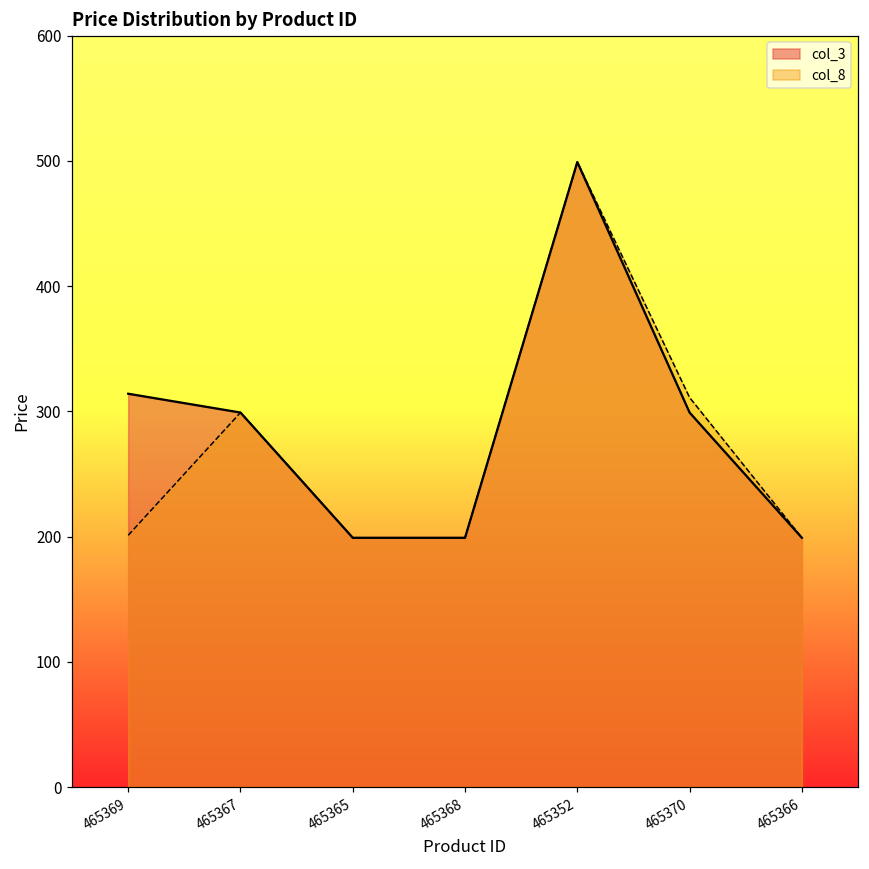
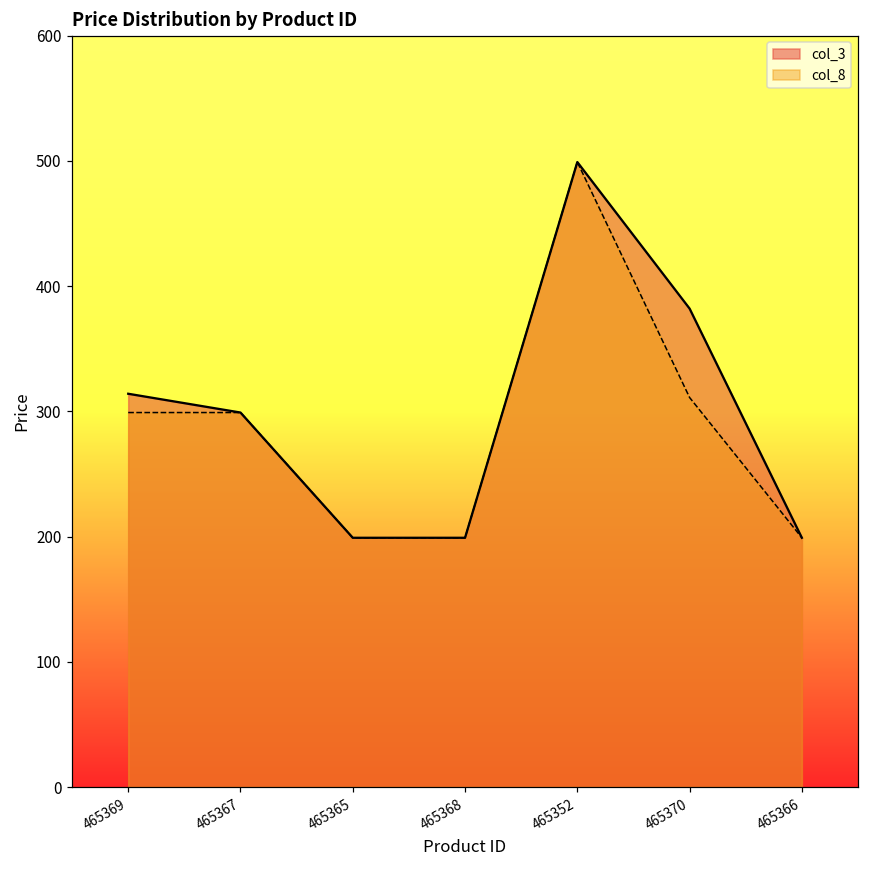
col_8, 465369: 201 -> 299
col_3, 465370: 299 -> 382
